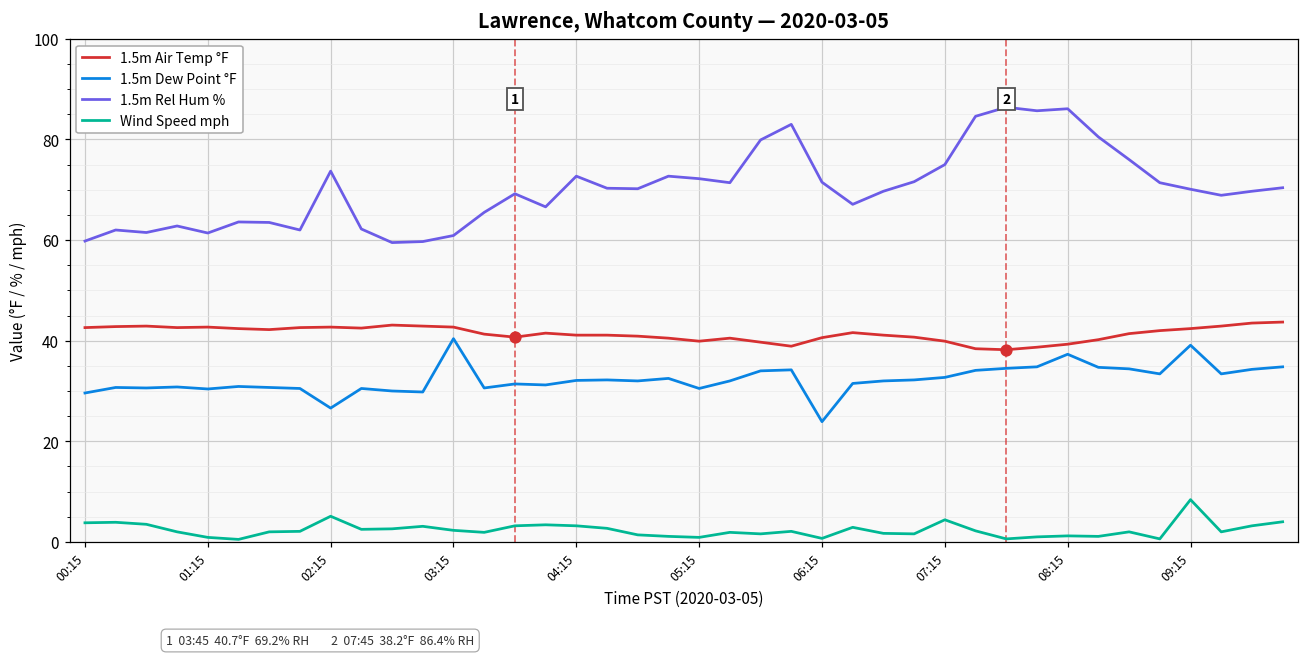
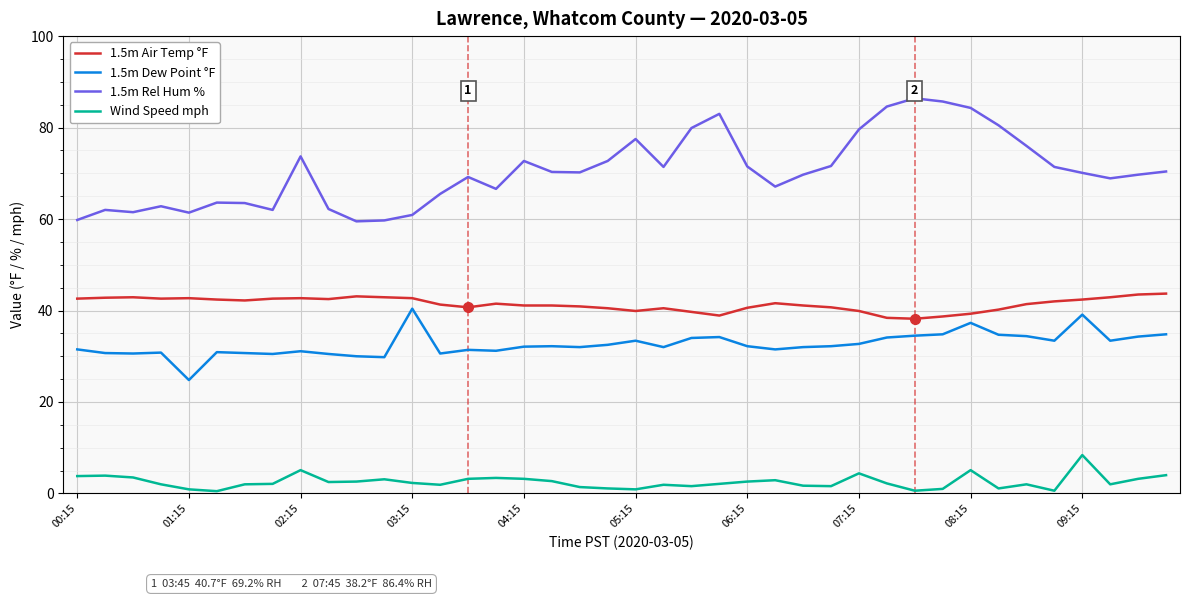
1.5m Dew Point °F, 00:15: 30 -> 32
1.5m Dew Point °F, 01:15: 30 -> 25
1.5m Dew Point °F, 02:15: 27 -> 31
1.5m Dew Point °F, 05:15: 31 -> 33
1.5m Rel Hum %, 05:15: 72 -> 78
1.5m Dew Point °F, 06:15: 24 -> 32
Wind Speed mph, 06:15: 1 -> 3
1.5m Rel Hum %, 07:15: 75 -> 80
1.5m Rel Hum %, 08:15: 86 -> 84
Wind Speed mph, 08:15: 1 -> 5
